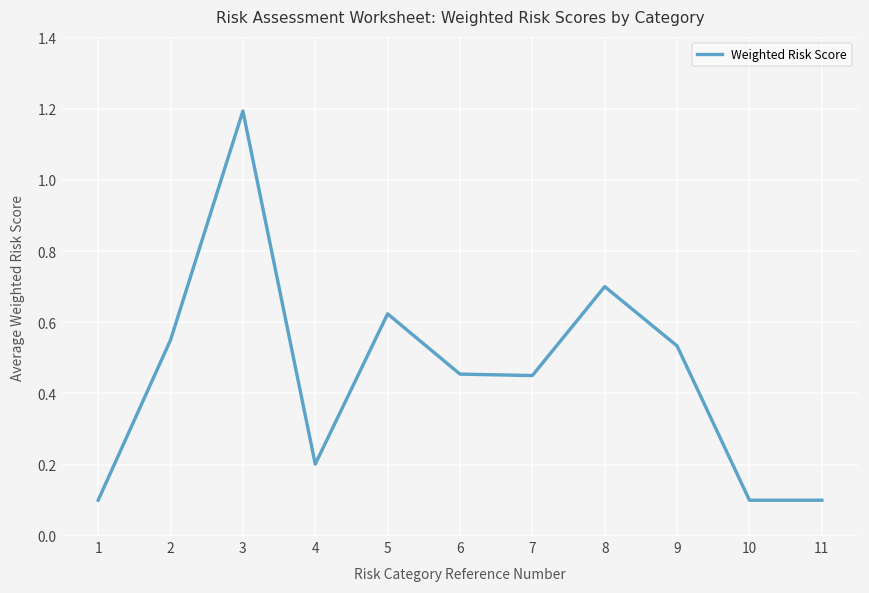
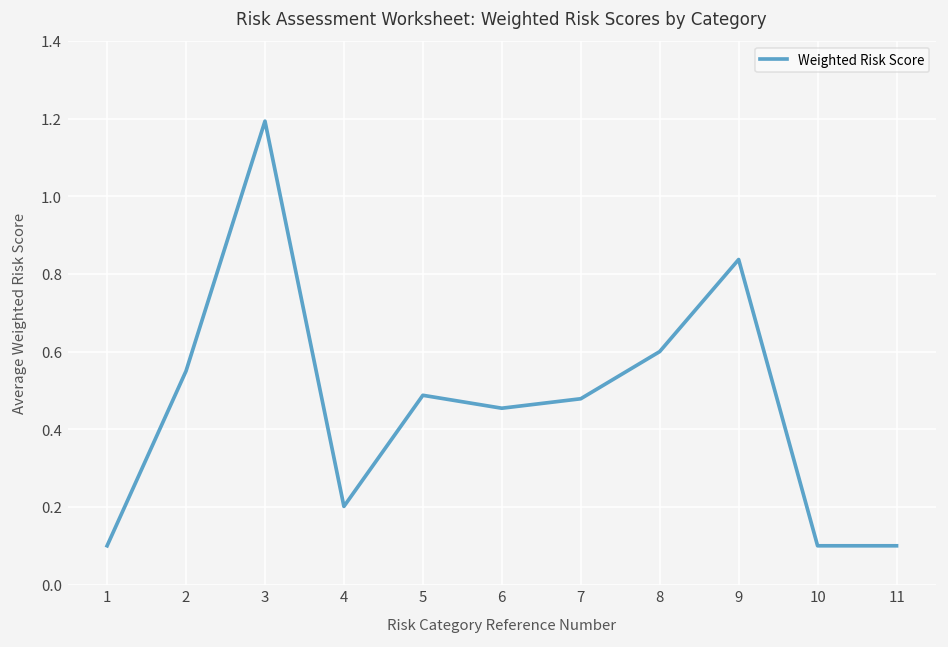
5: 0.62 -> 0.49
7: 0.45 -> 0.48
8: 0.7 -> 0.6
9: 0.53 -> 0.84
